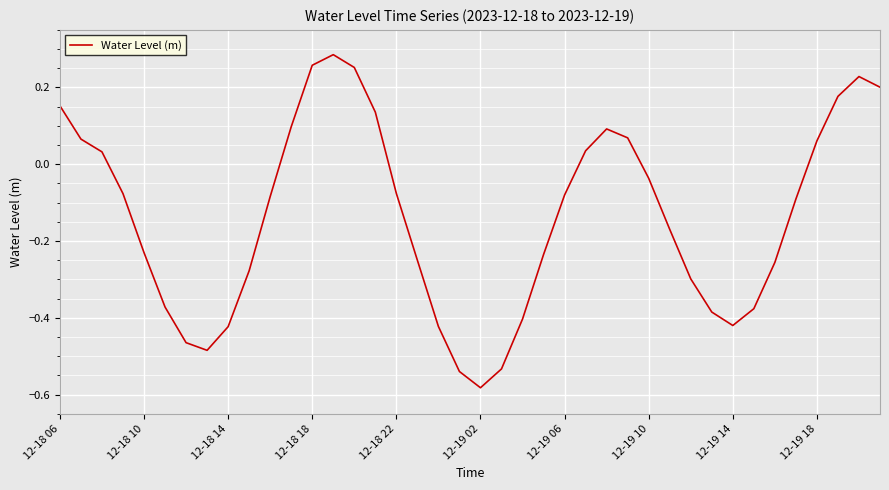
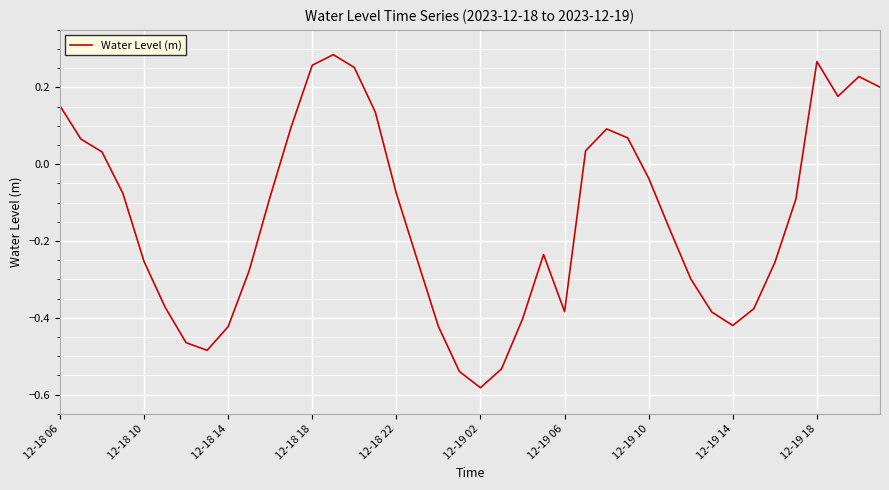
12-18 10: -0.23 -> -0.25
12-19 06: -0.08 -> -0.38
12-19 18: 0.06 -> 0.27
